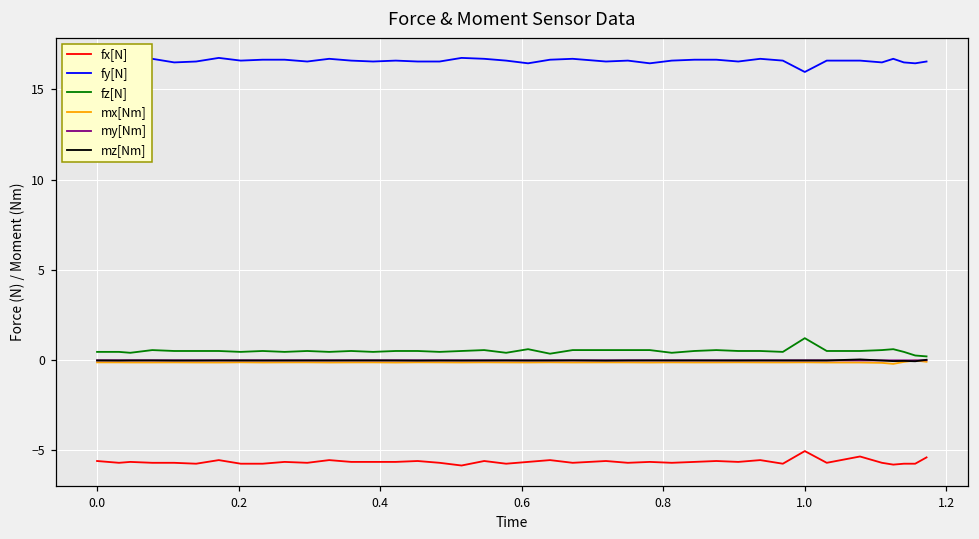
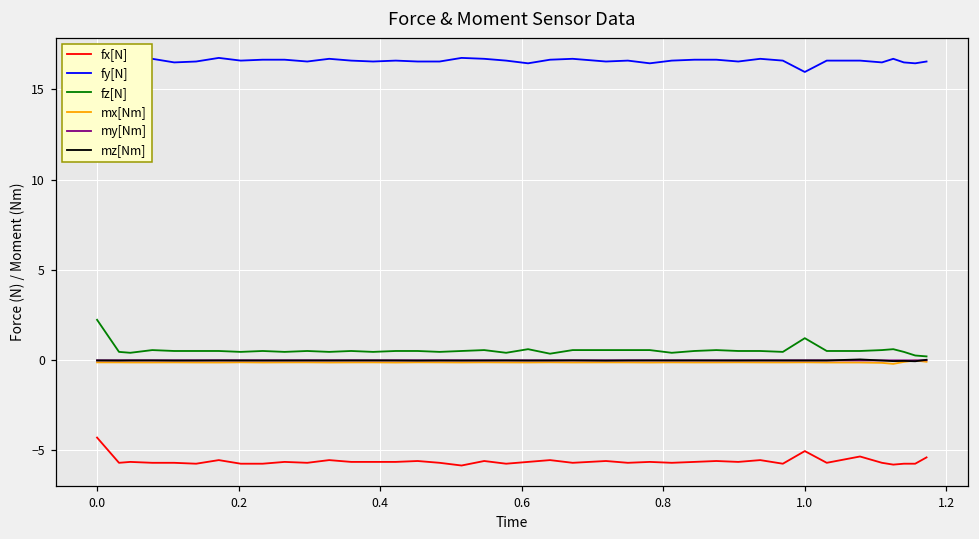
fx[N], 0.0: -5.6 -> -4.3
fz[N], 0.0: 0.5 -> 2.2
